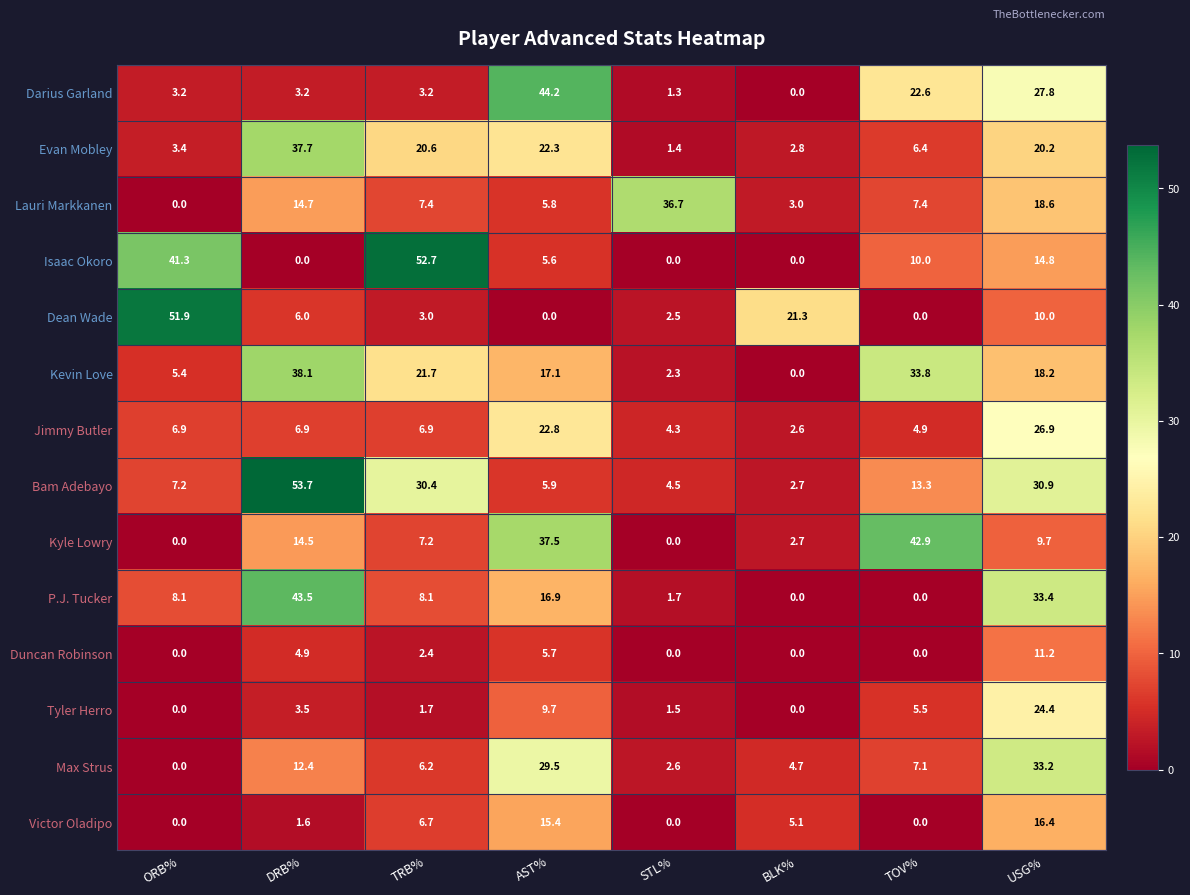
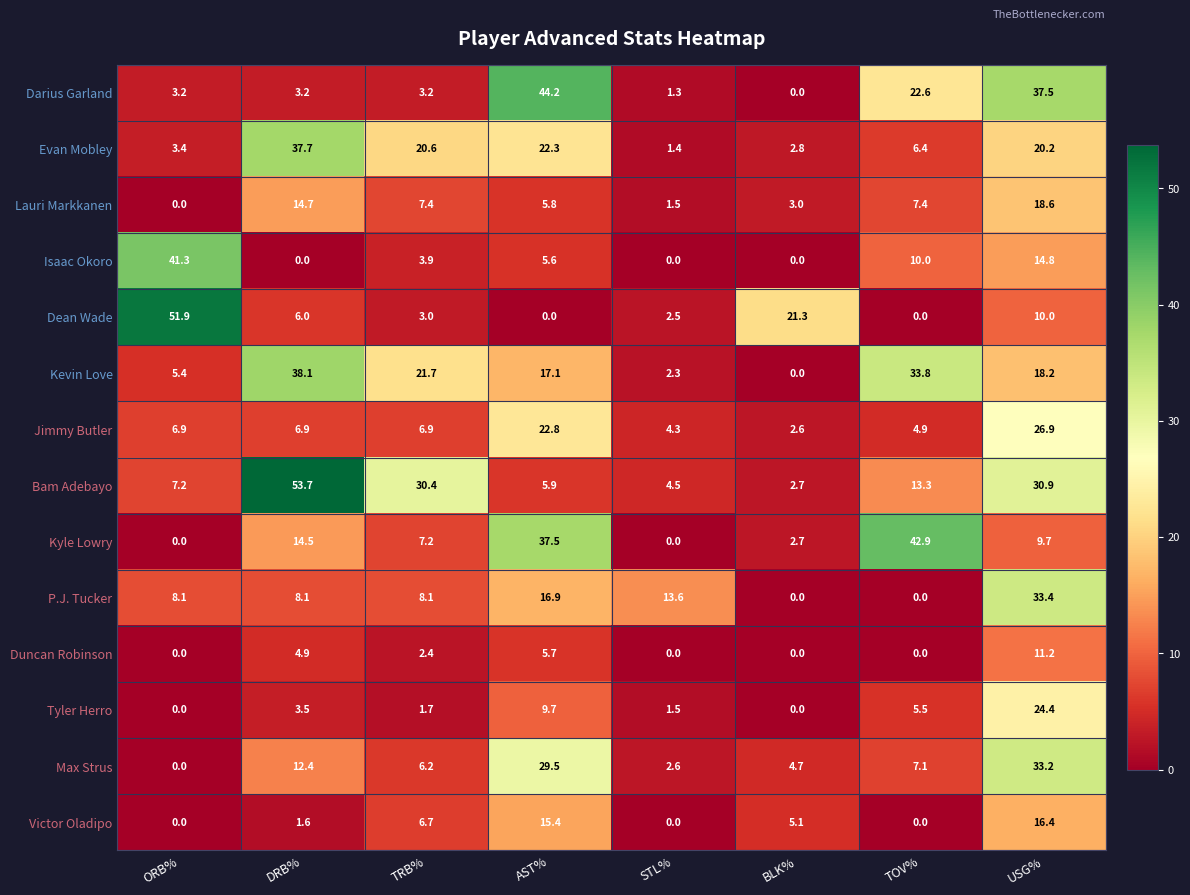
Darius Garland, USG%: 27.8 -> 37.5
Lauri Markkanen, STL%: 36.7 -> 1.5
Isaac Okoro, TRB%: 52.7 -> 3.9
P.J. Tucker, DRB%: 43.5 -> 8.1
P.J. Tucker, STL%: 1.7 -> 13.6
